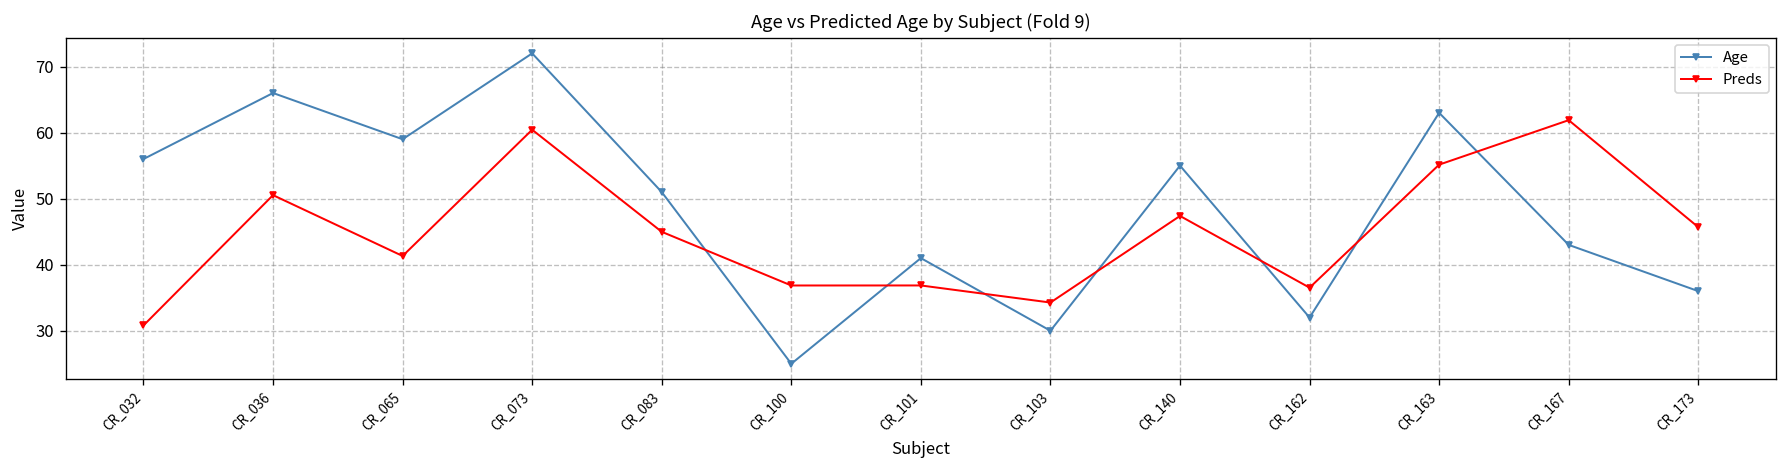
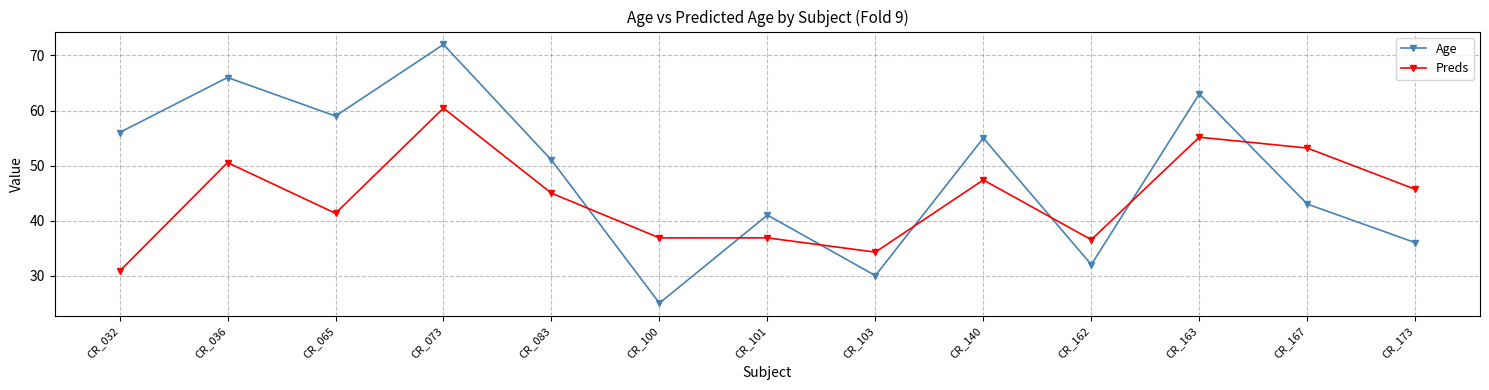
Preds, CR_167: 62 -> 53
